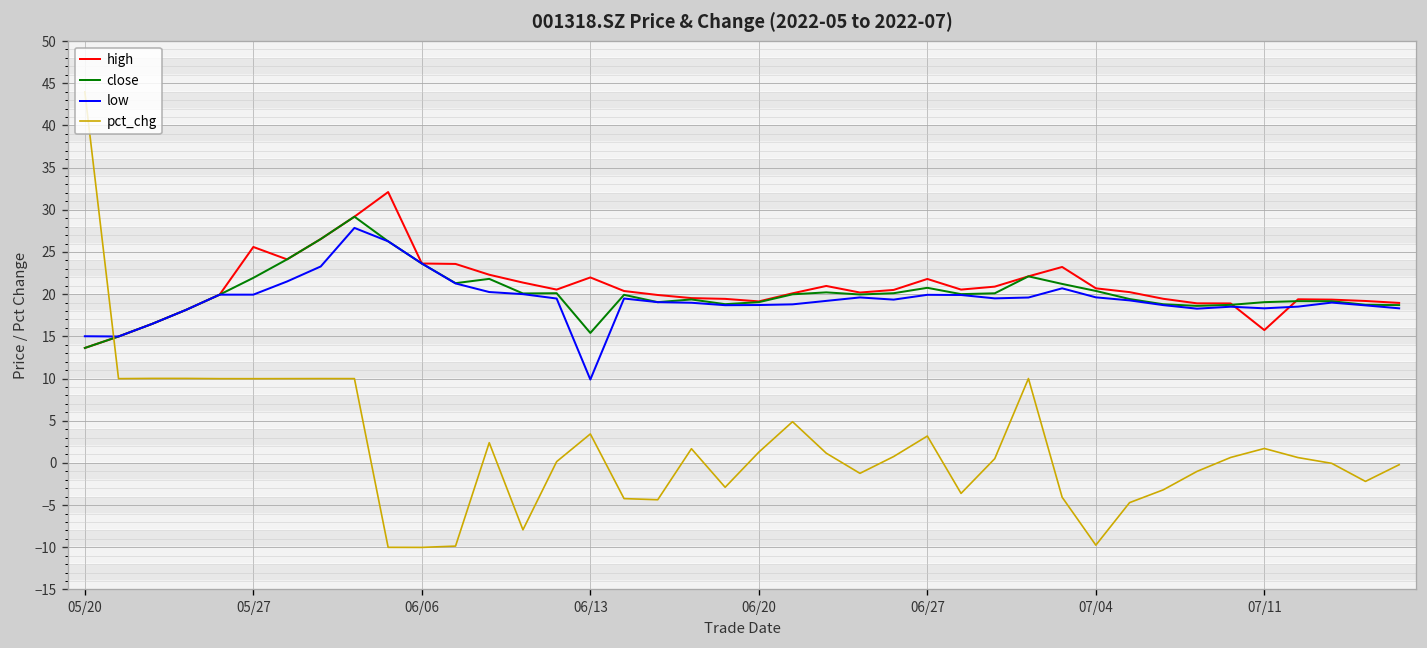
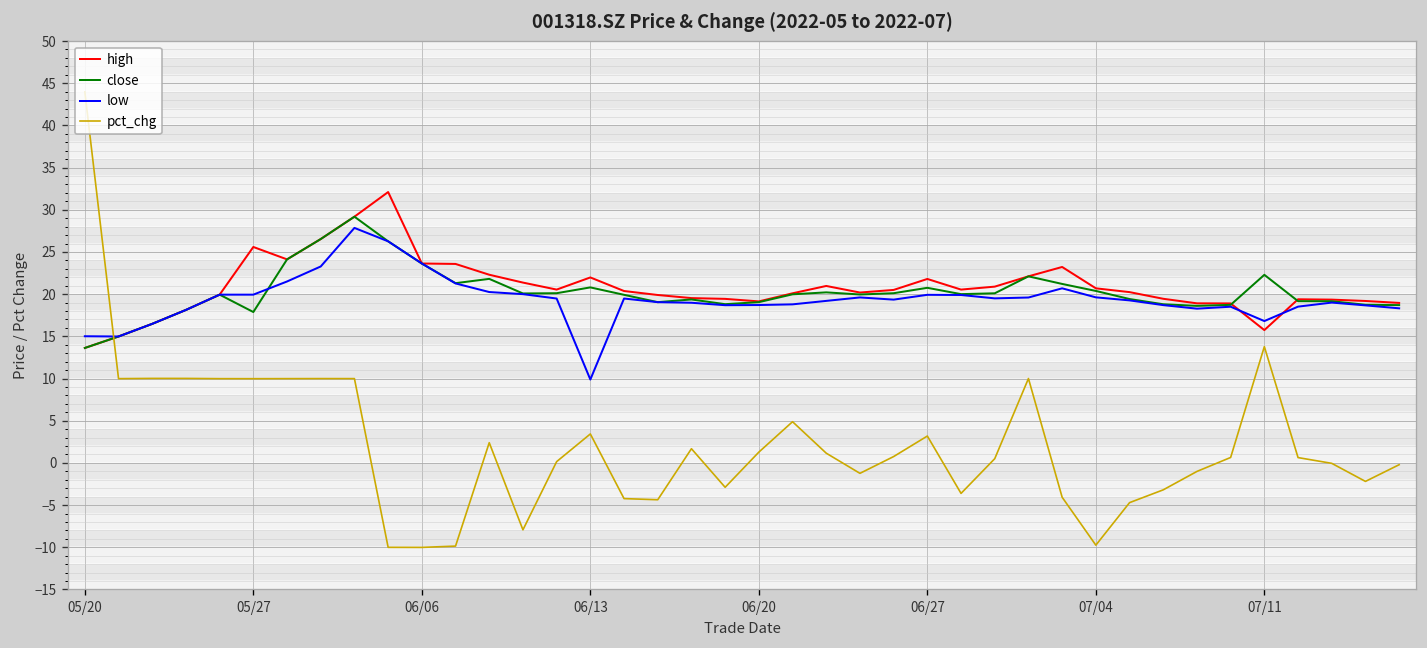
close, 05/27: 22 -> 18
close, 06/13: 15 -> 21
close, 07/11: 19 -> 22
low, 07/11: 18 -> 17
pct_chg, 07/11: 2 -> 14
